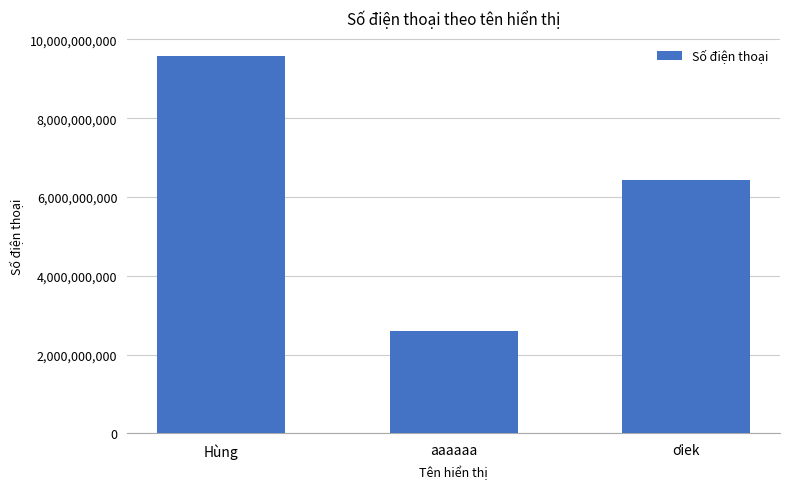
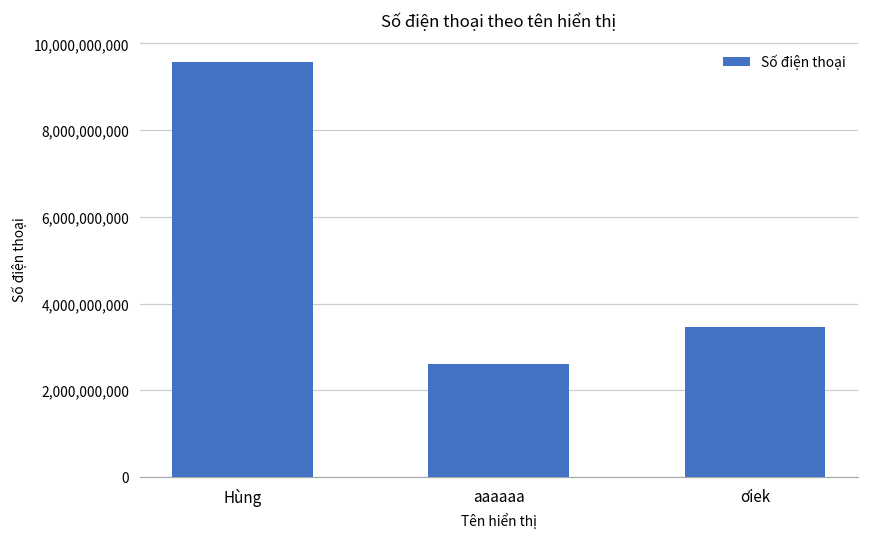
ơiek: 6,400,000,000 -> 3,500,000,000
